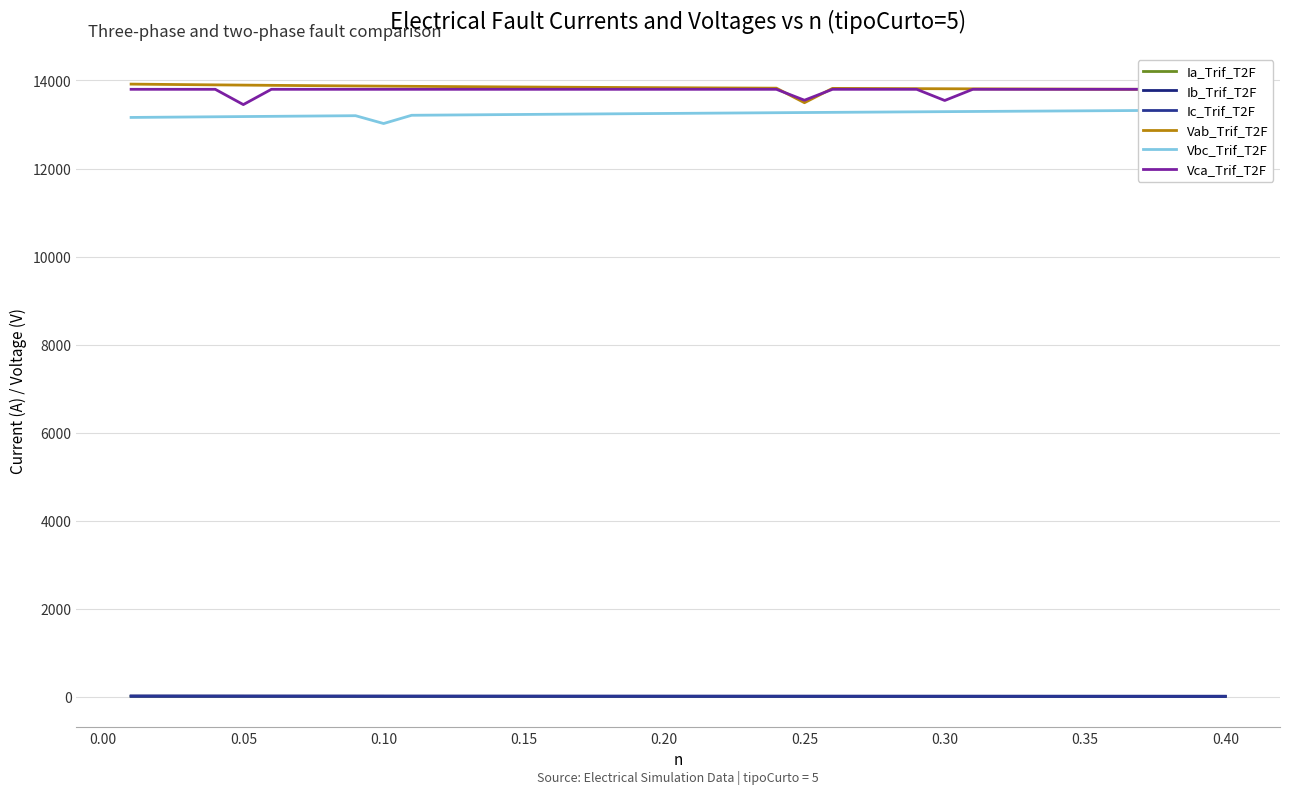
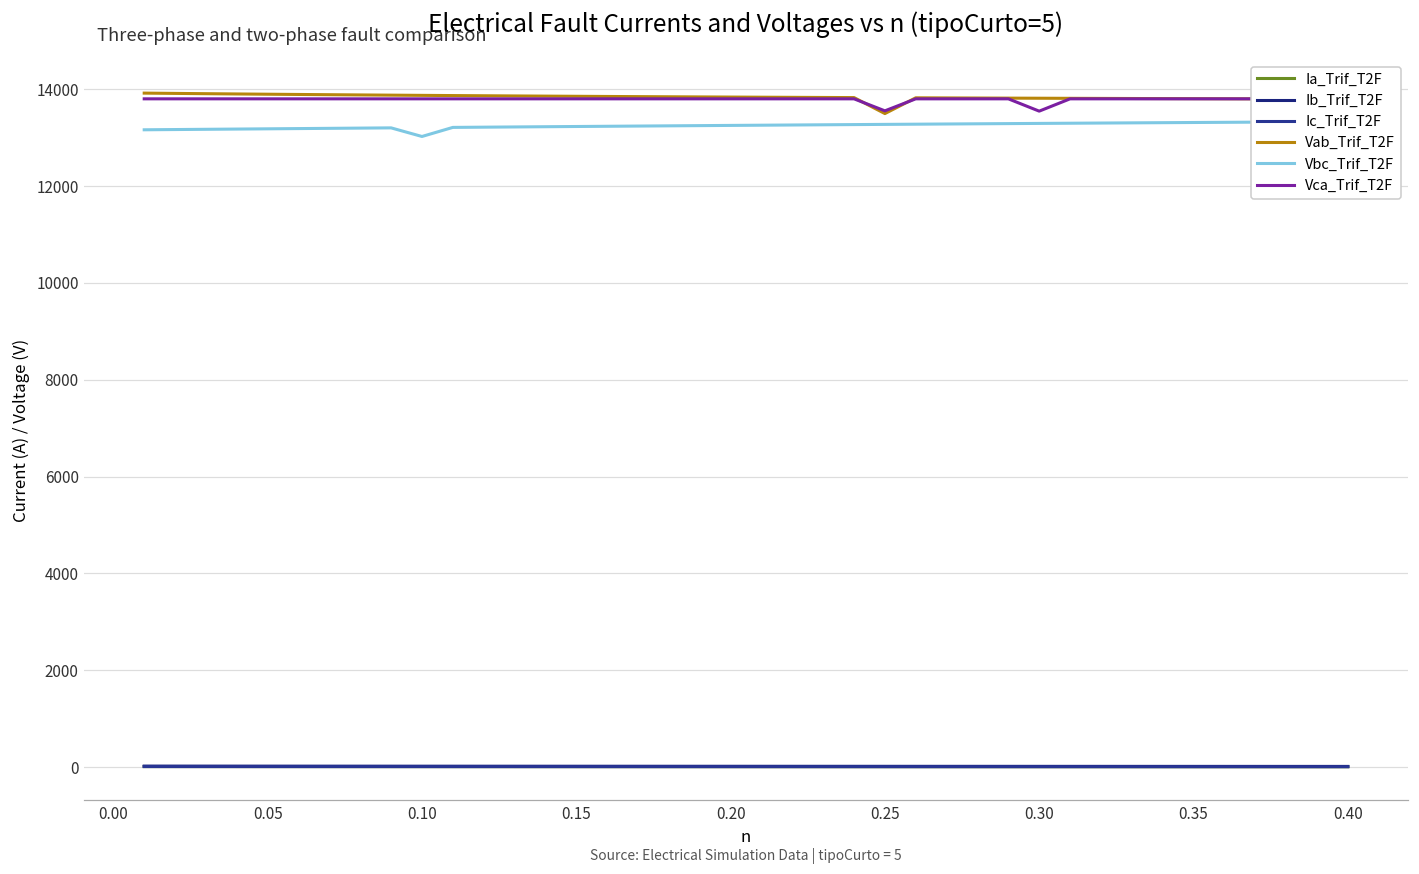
Vca_Trif_T2F, 0.05: 13500 -> 13800
